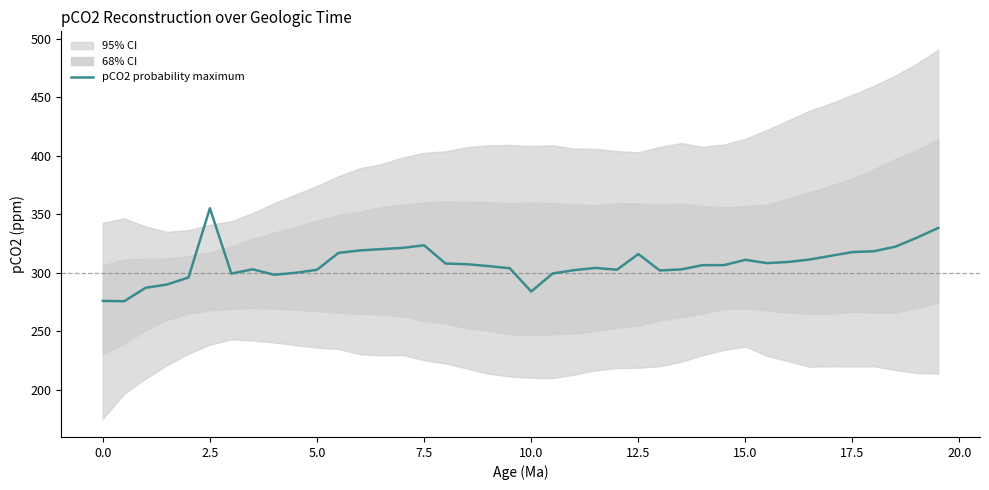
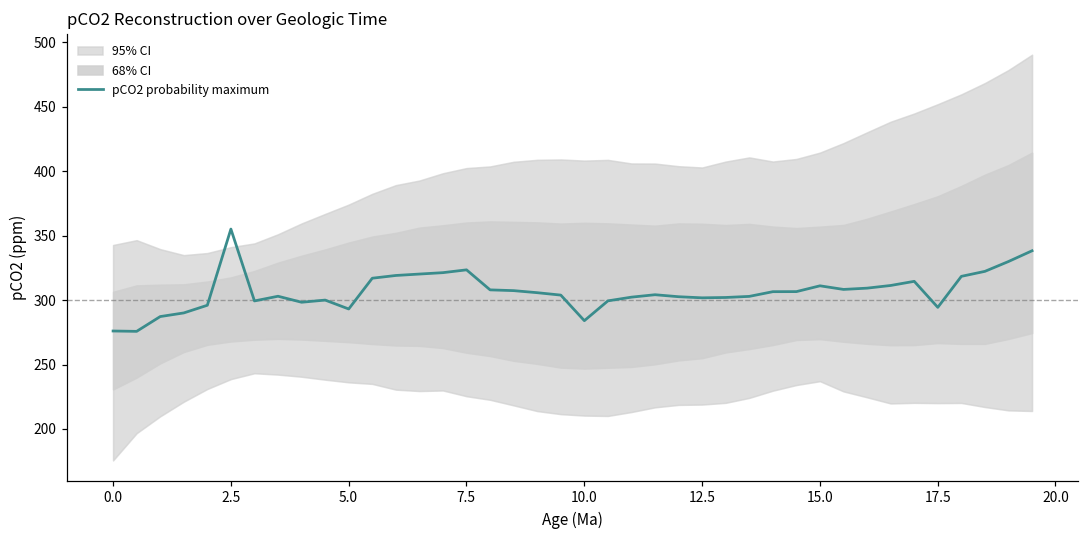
pCO2 probability maximum, 5.0: 303 -> 293
pCO2 probability maximum, 12.5: 316 -> 302
pCO2 probability maximum, 17.5: 318 -> 294
